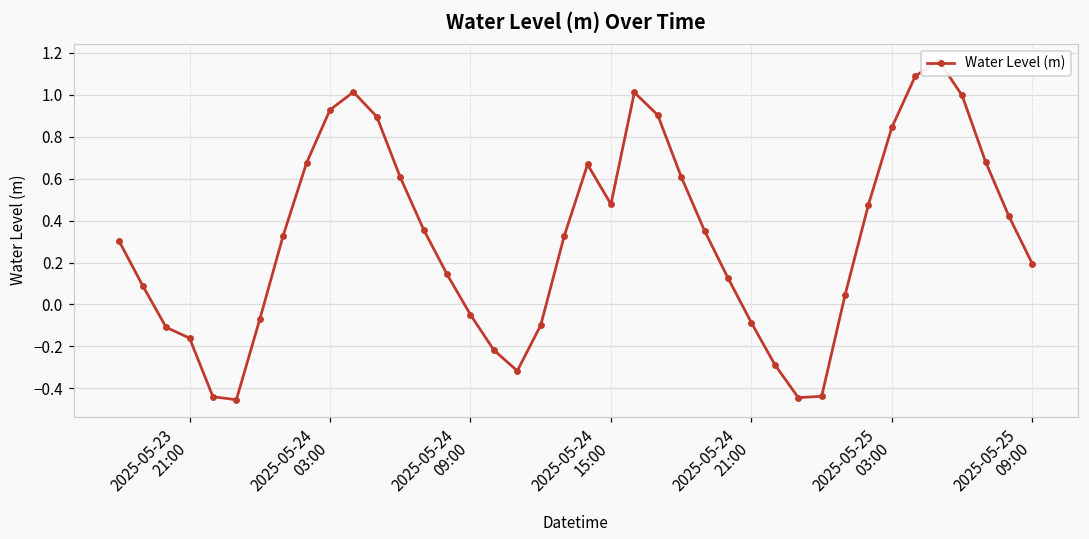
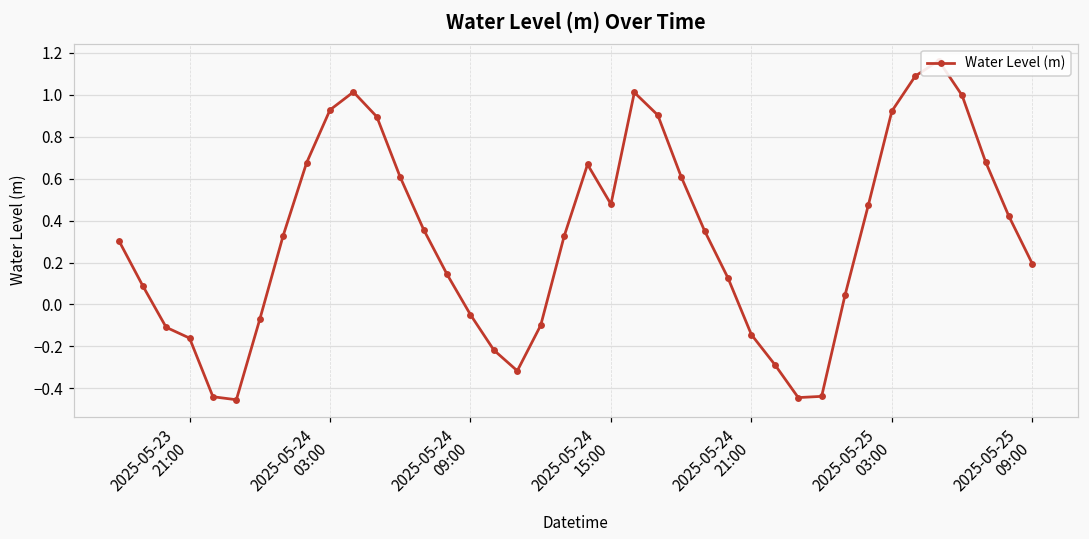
2025-05-24 21:00: -0.09 -> -0.14
2025-05-25 03:00: 0.84 -> 0.92
